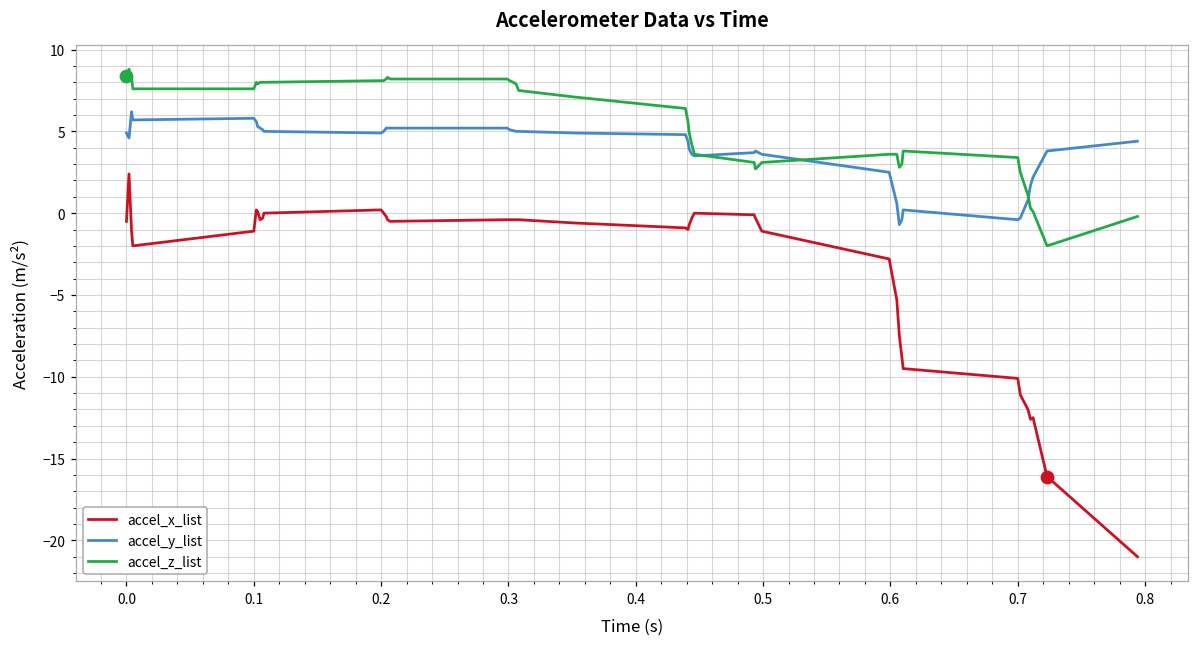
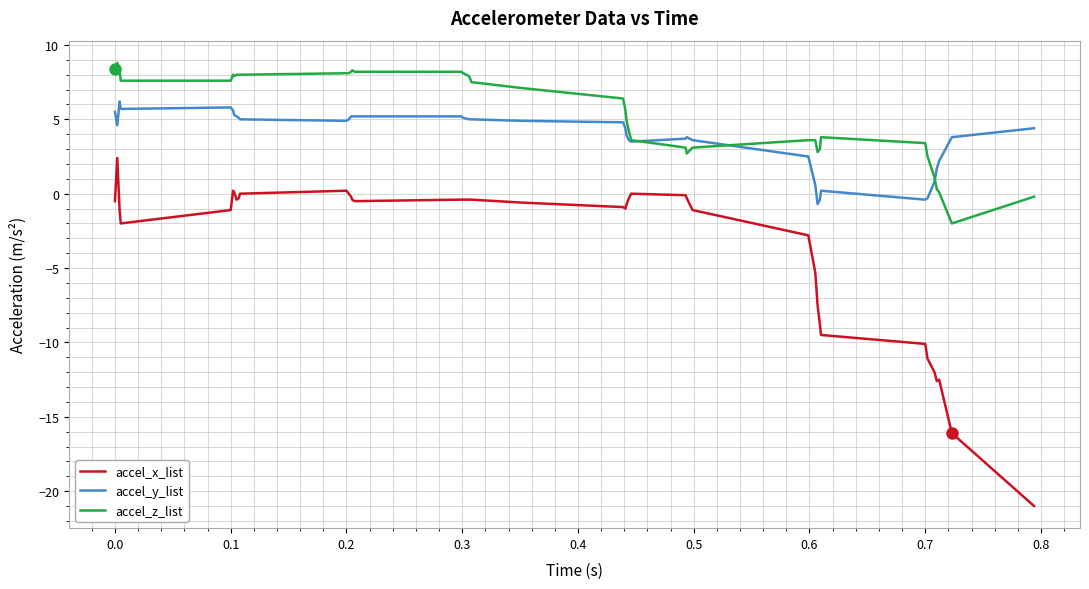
accel_y_list, 0.0: 4.9 -> 5.5
